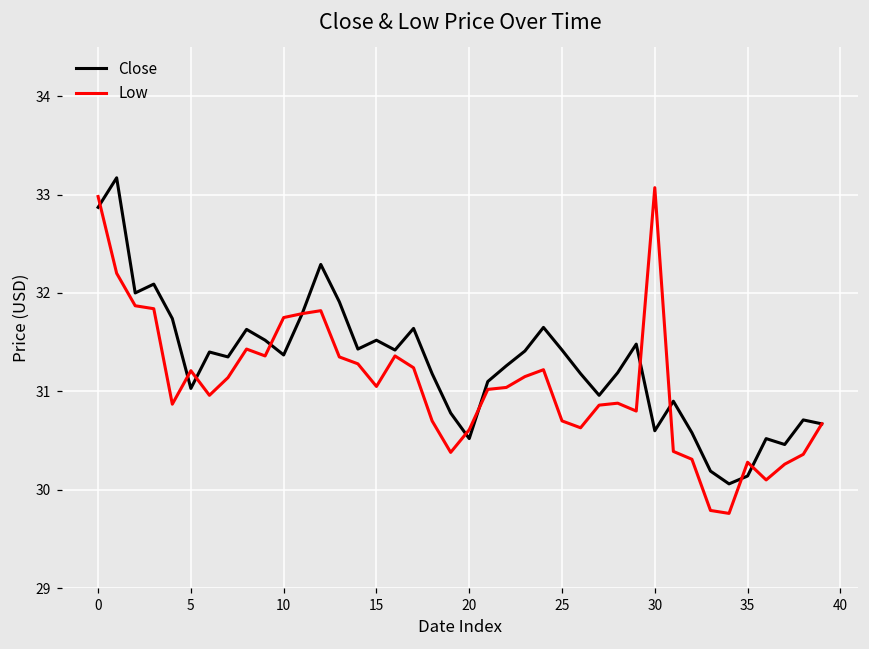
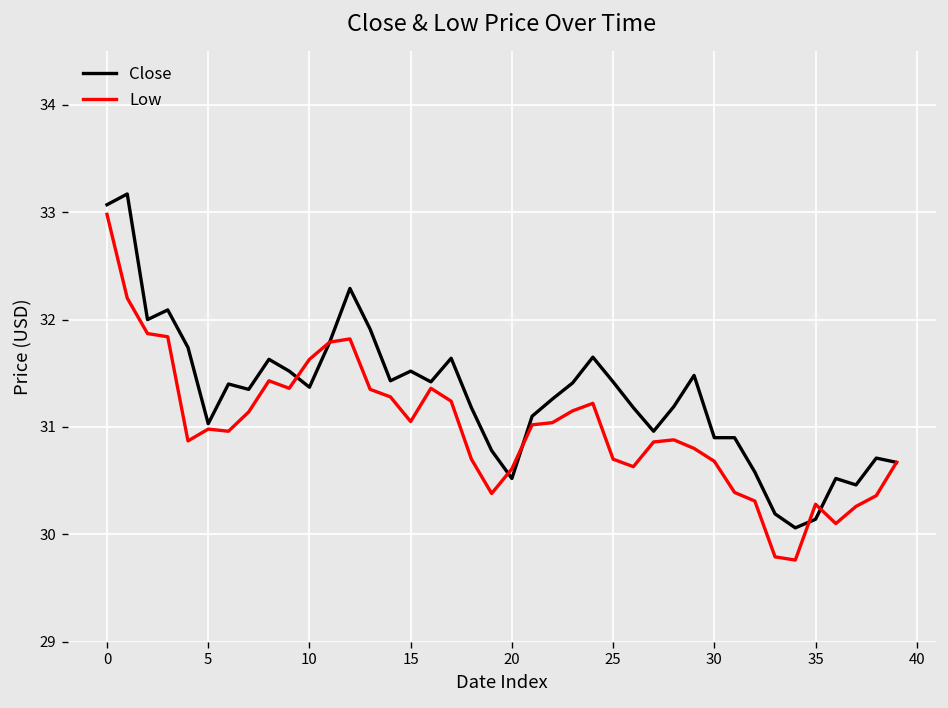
Close, 0: 32.9 -> 33.1
Low, 5: 31.2 -> 31.0
Low, 10: 31.8 -> 31.6
Close, 30: 30.6 -> 30.9
Low, 30: 33.1 -> 30.7
